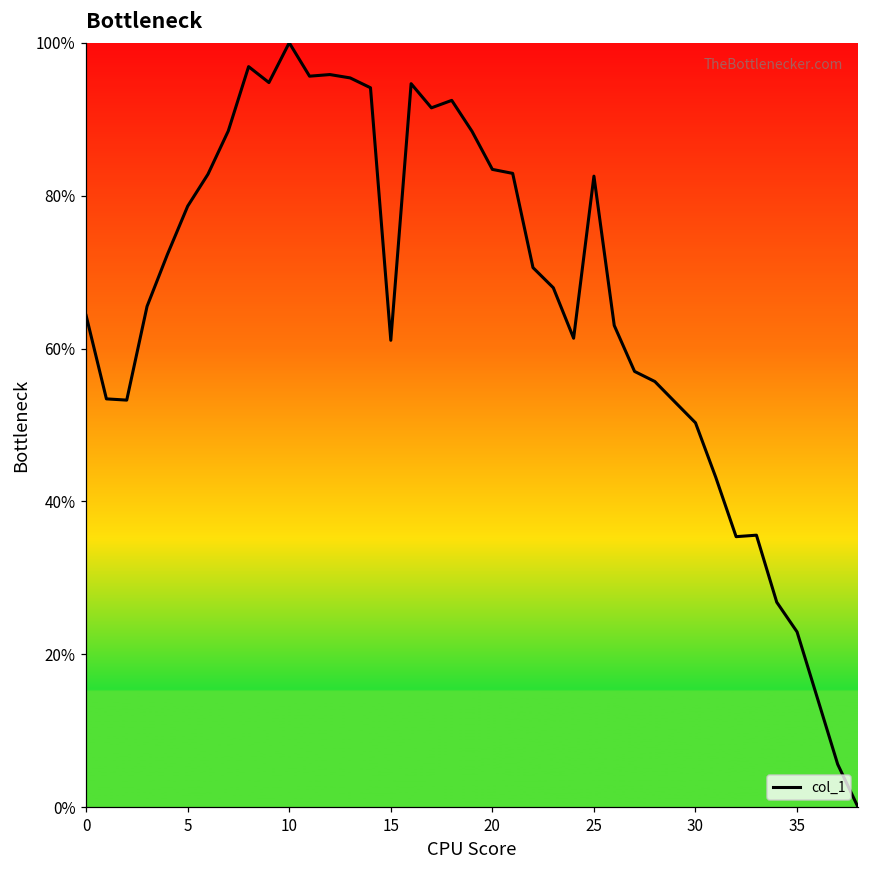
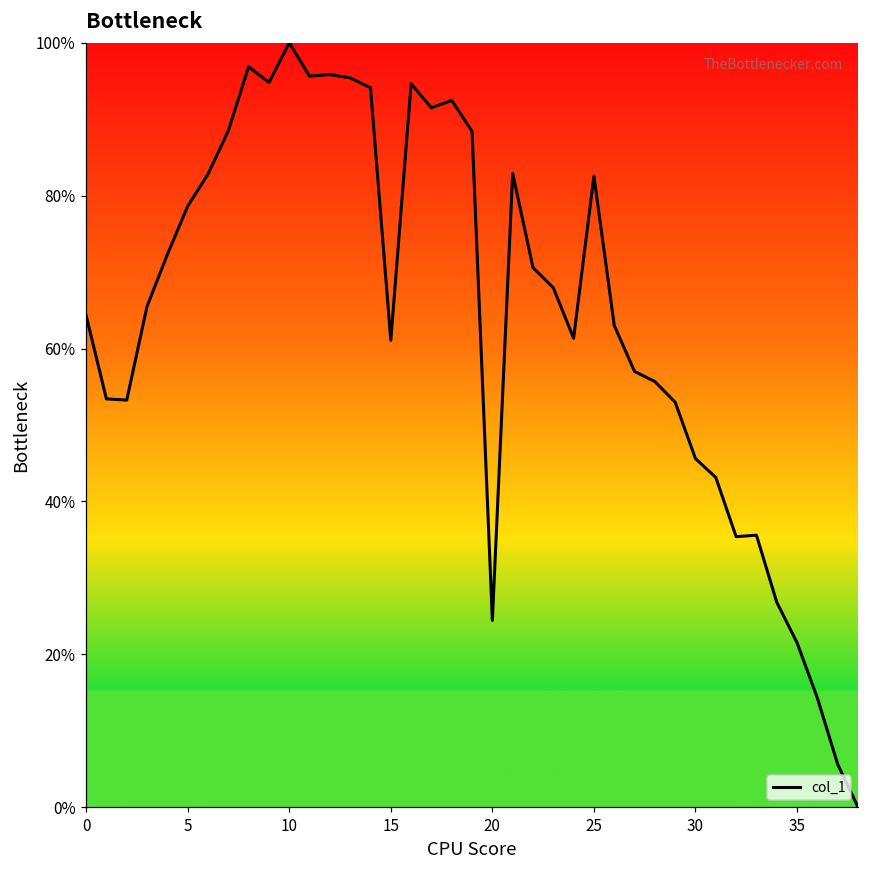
20: 83% -> 24%
30: 50% -> 46%
35: 23% -> 22%
